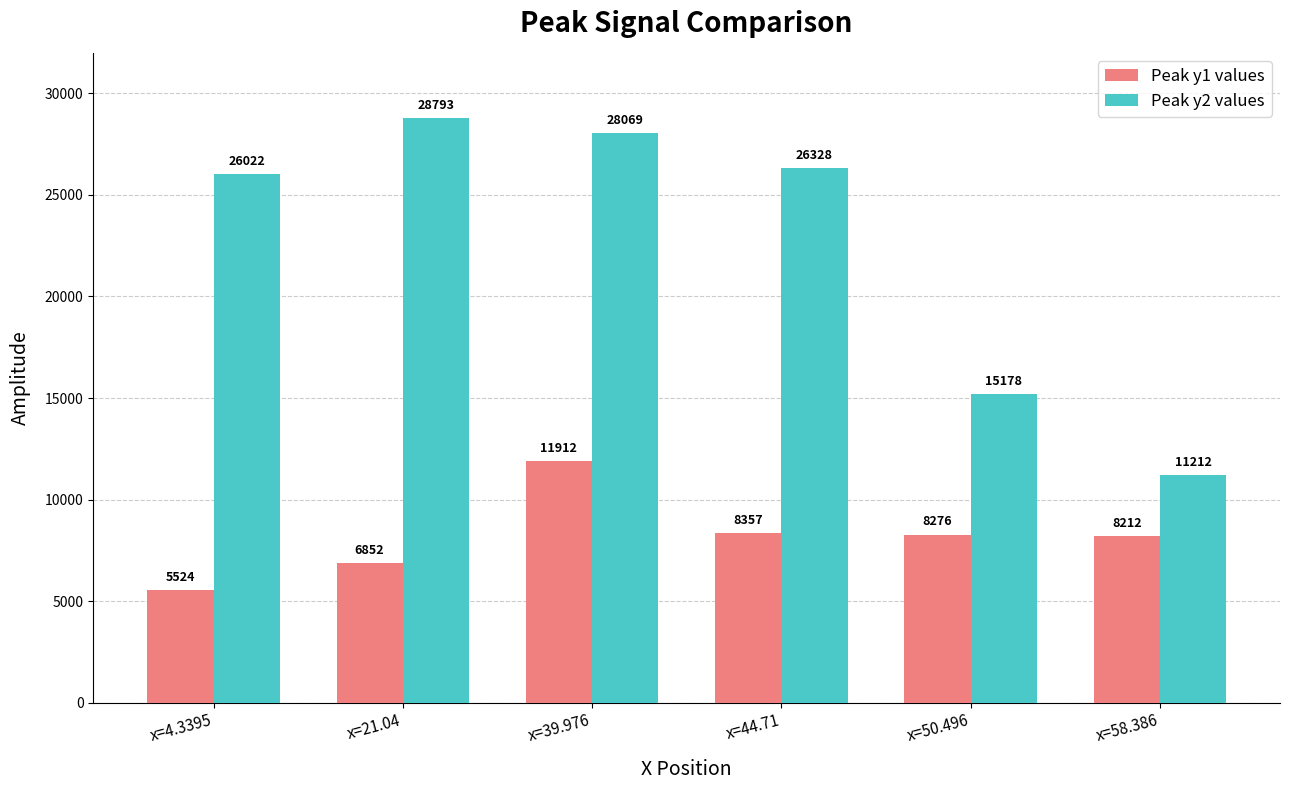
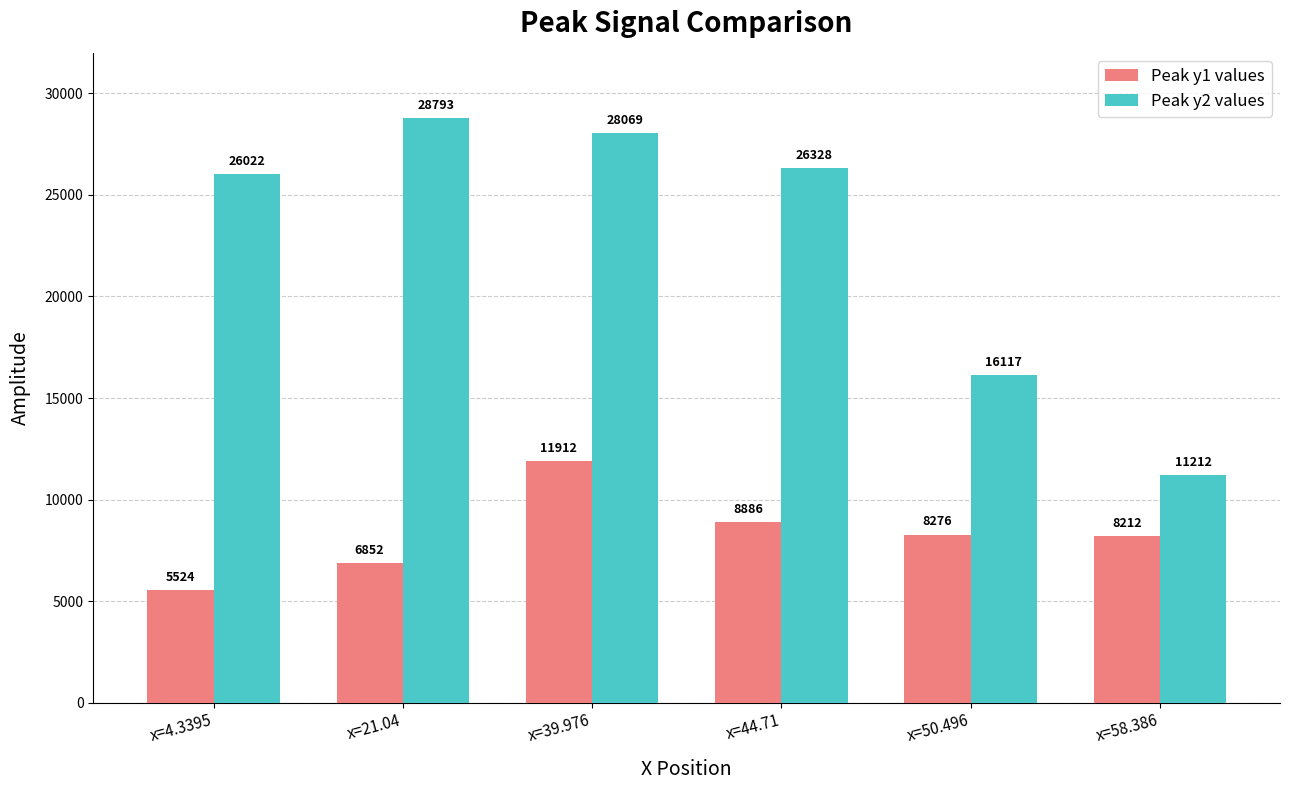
Peak y1 values, x=44.71: 8357 -> 8886
Peak y2 values, x=50.496: 15178 -> 16117
